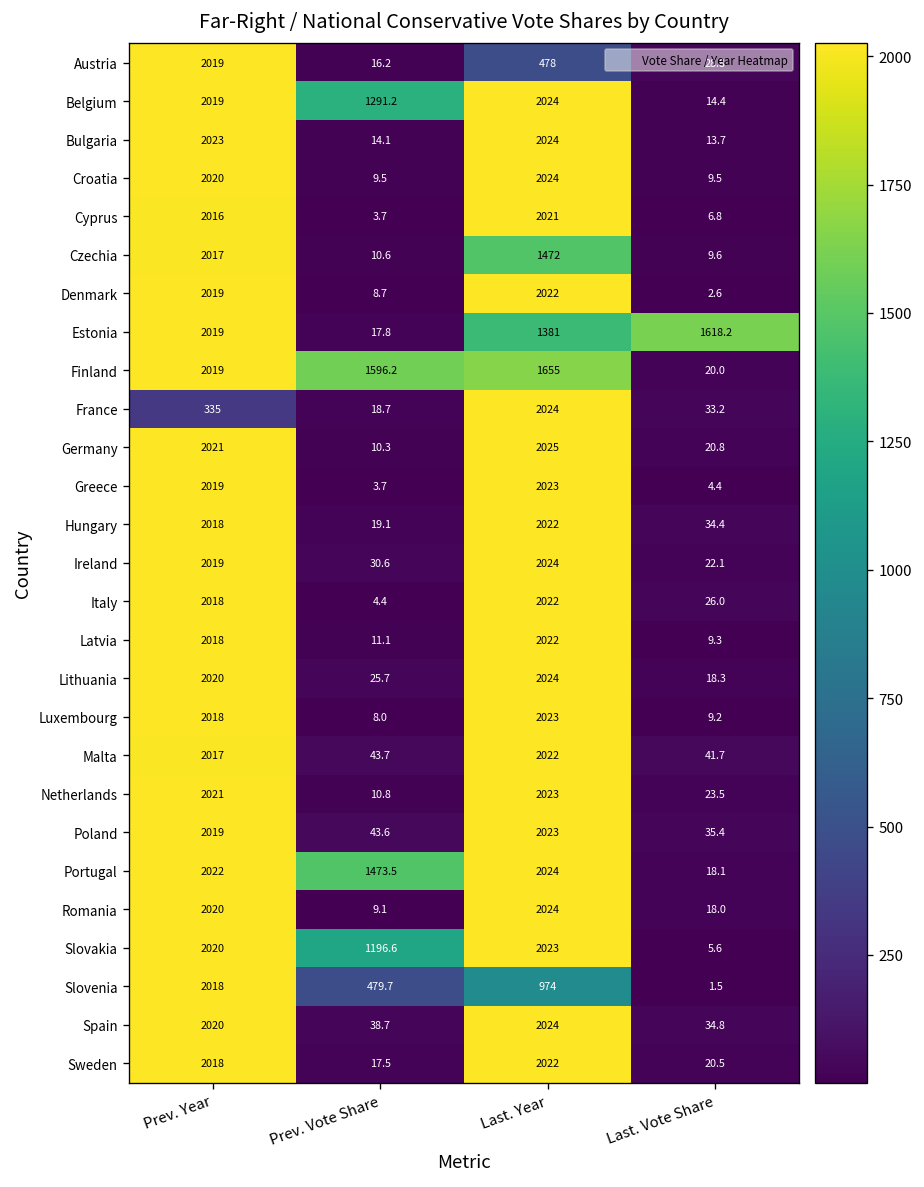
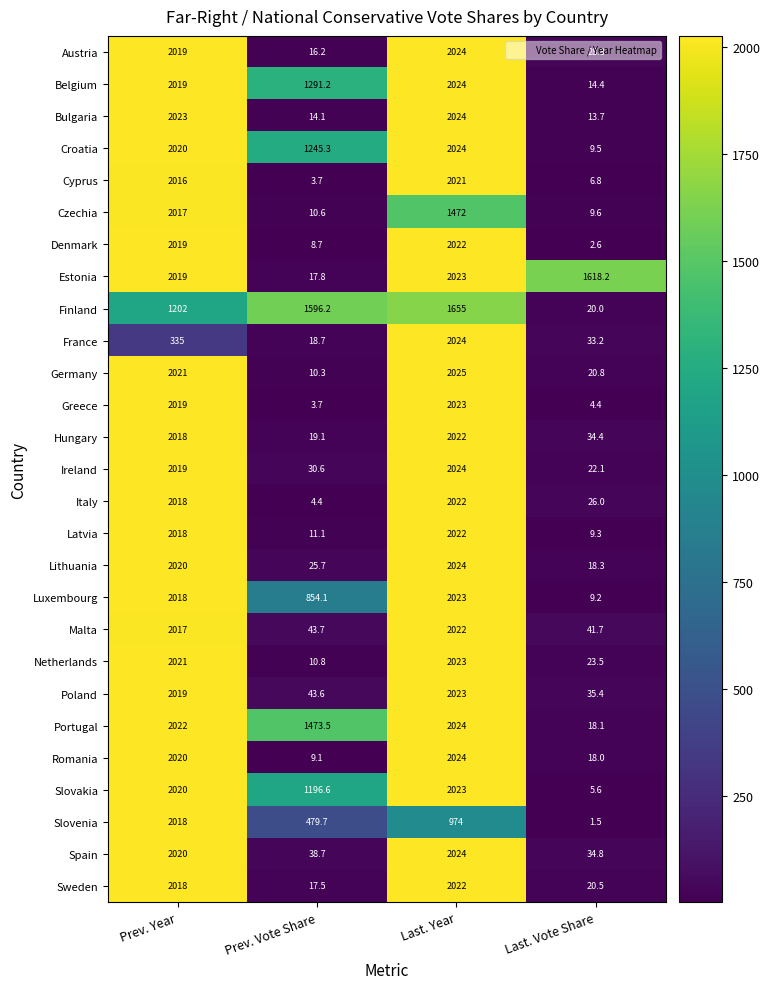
Austria, Last. Year: 478 -> 2024
Croatia, Prev. Vote Share: 9.5 -> 1245.3
Estonia, Last. Year: 1381 -> 2023
Finland, Prev. Year: 2019 -> 1202
Luxembourg, Prev. Vote Share: 8.0 -> 854.1
